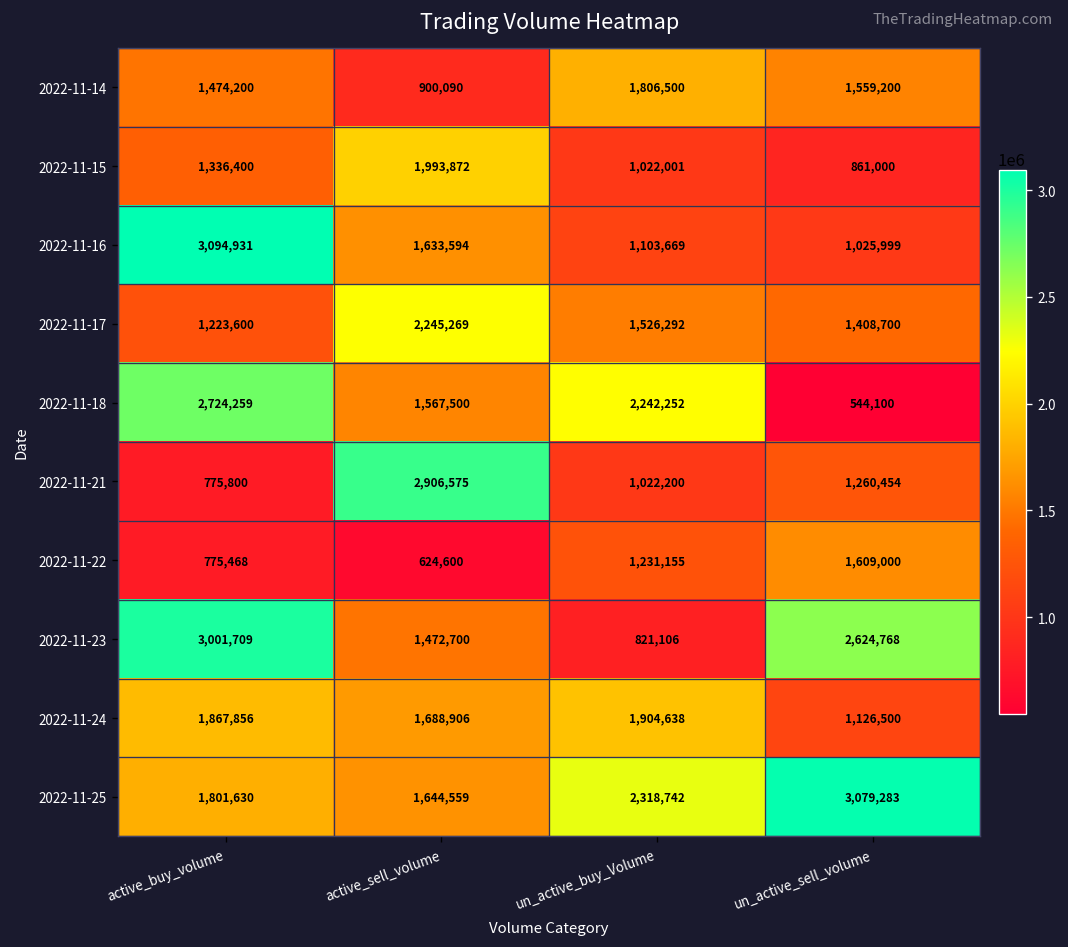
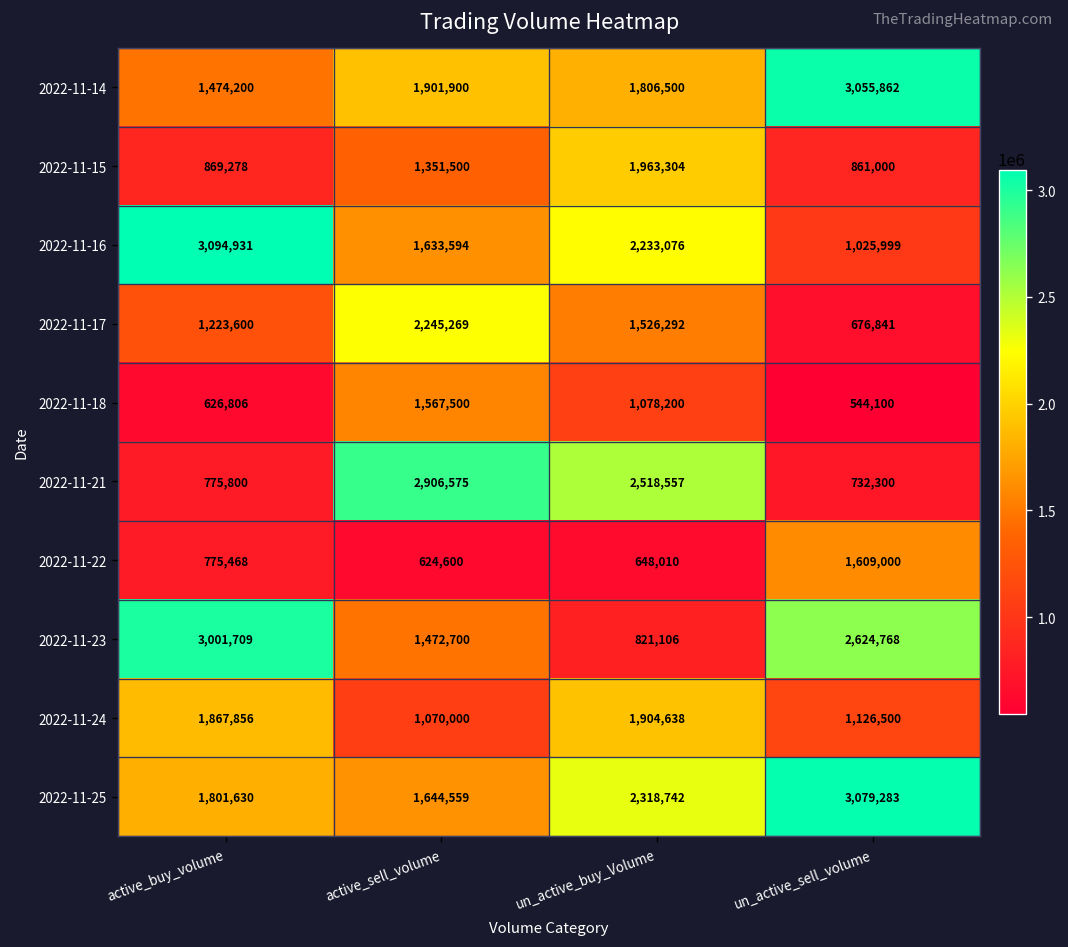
2022-11-14, active_sell_volume: 900,090 -> 1,901,900
2022-11-14, un_active_sell_volume: 1,559,200 -> 3,055,862
2022-11-15, active_buy_volume: 1,336,400 -> 869,278
2022-11-15, active_sell_volume: 1,993,872 -> 1,351,500
2022-11-15, un_active_buy_Volume: 1,022,001 -> 1,963,304
2022-11-16, un_active_buy_Volume: 1,103,669 -> 2,233,076
2022-11-17, un_active_sell_volume: 1,408,700 -> 676,841
2022-11-18, active_buy_volume: 2,724,259 -> 626,806
2022-11-18, un_active_buy_Volume: 2,242,252 -> 1,078,200
2022-11-21, un_active_buy_Volume: 1,022,200 -> 2,518,557
2022-11-21, un_active_sell_volume: 1,260,454 -> 732,300
2022-11-22, un_active_buy_Volume: 1,231,155 -> 648,010
2022-11-24, active_sell_volume: 1,688,906 -> 1,070,000
